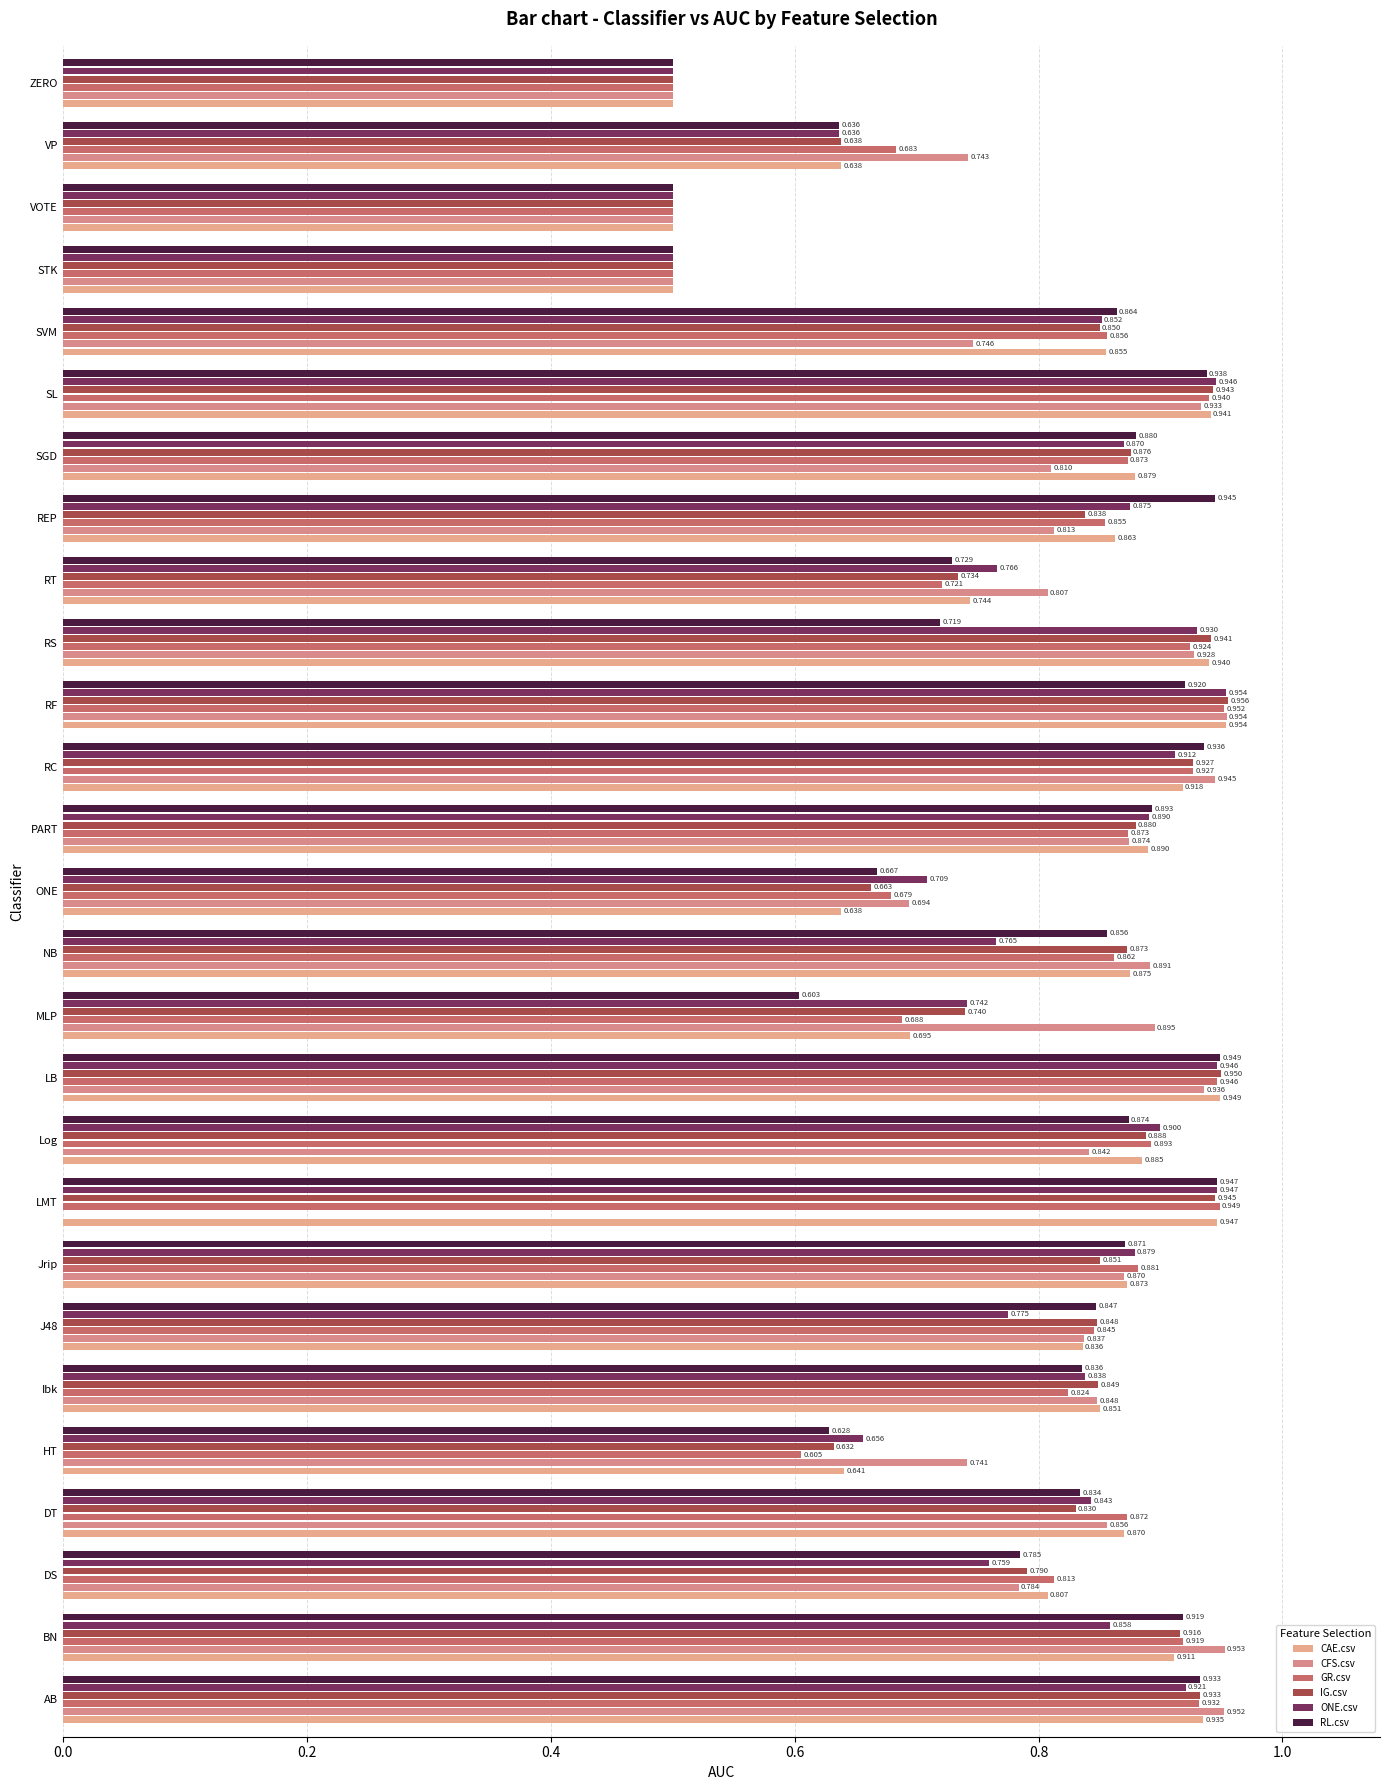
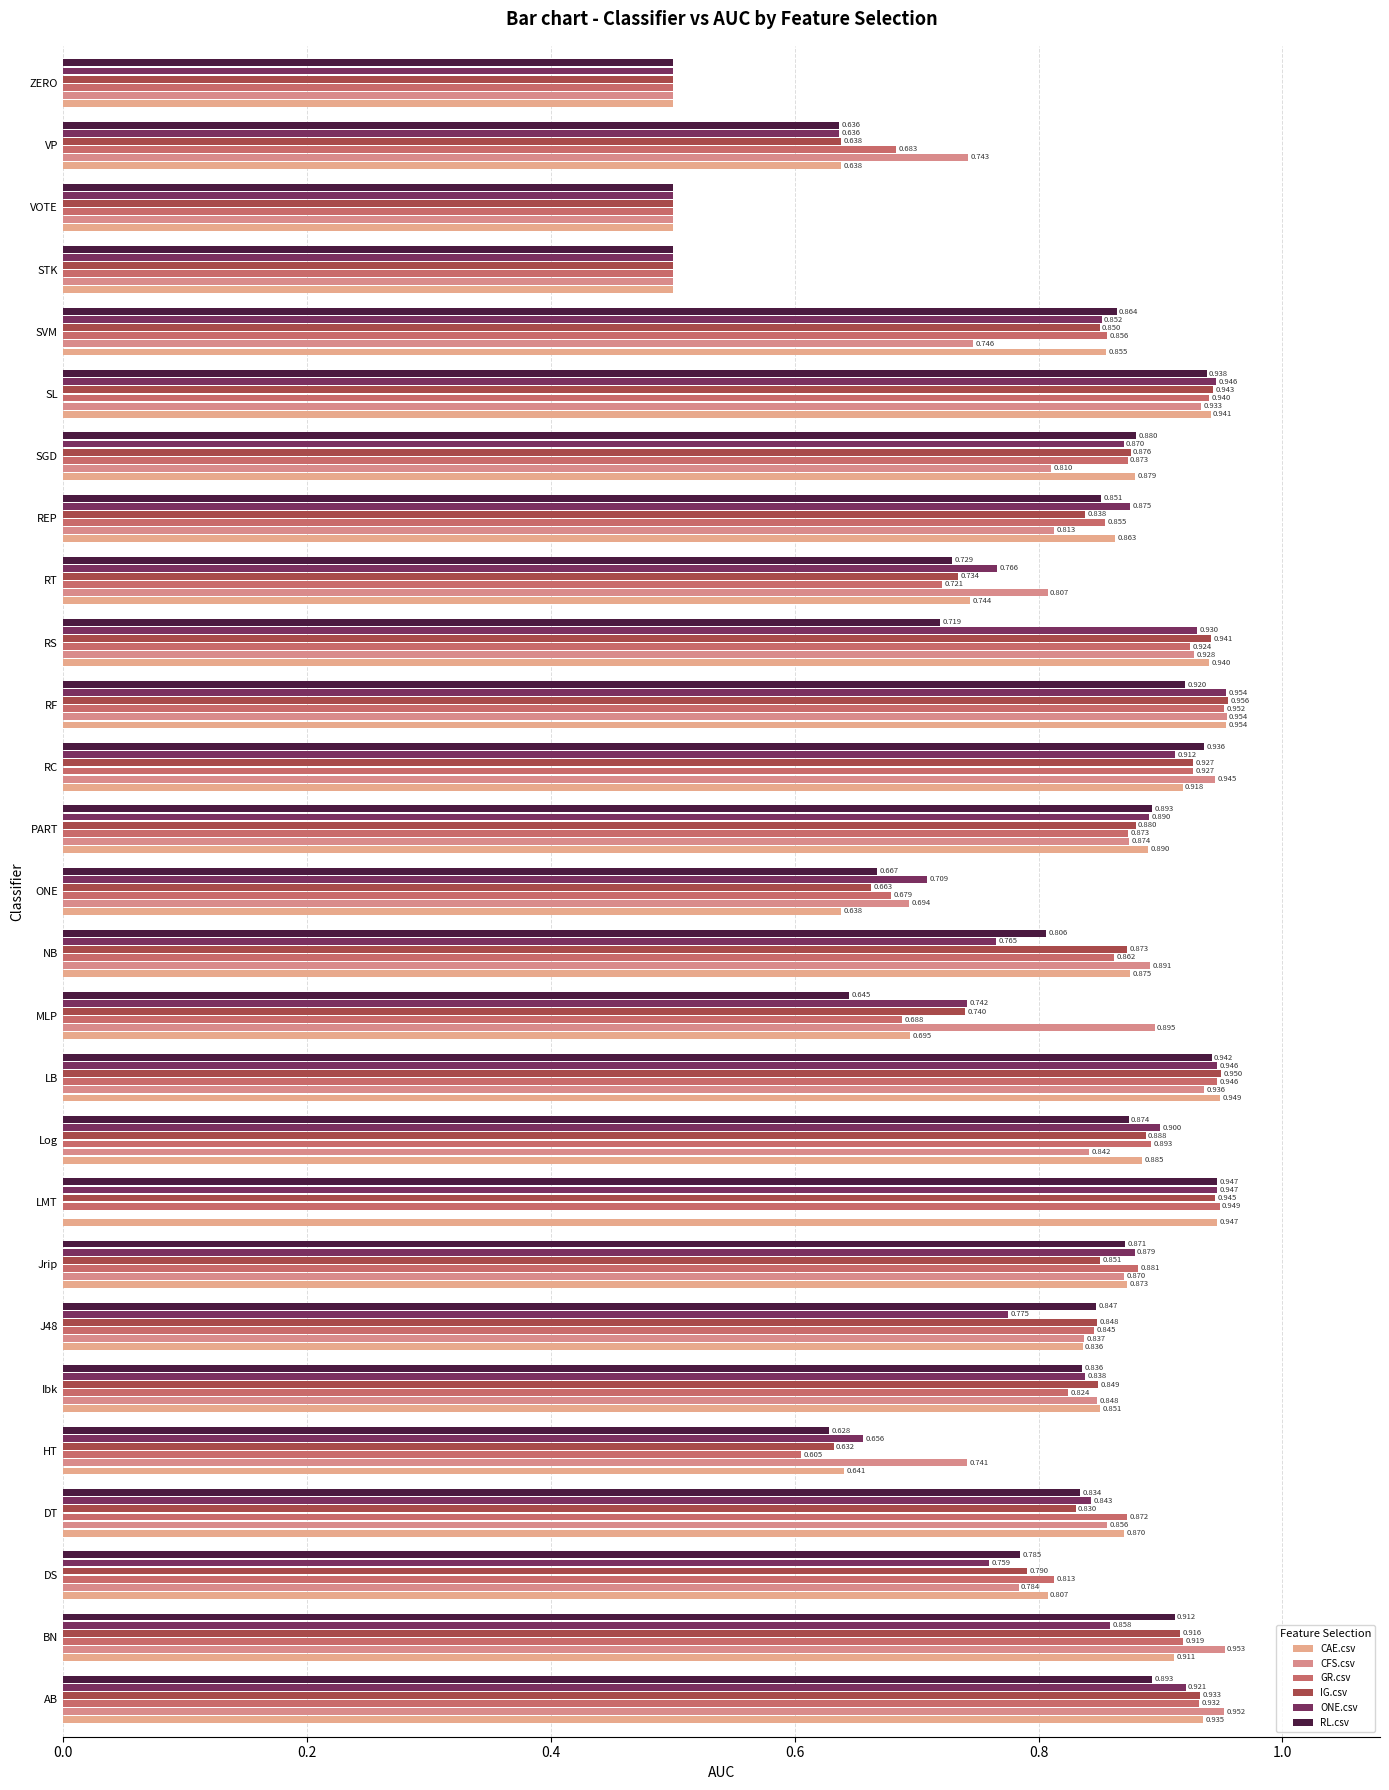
RL.csv, REP: 0.945 -> 0.851
RL.csv, NB: 0.856 -> 0.806
RL.csv, MLP: 0.603 -> 0.645
RL.csv, LB: 0.949 -> 0.942
RL.csv, BN: 0.919 -> 0.912
RL.csv, AB: 0.933 -> 0.893
